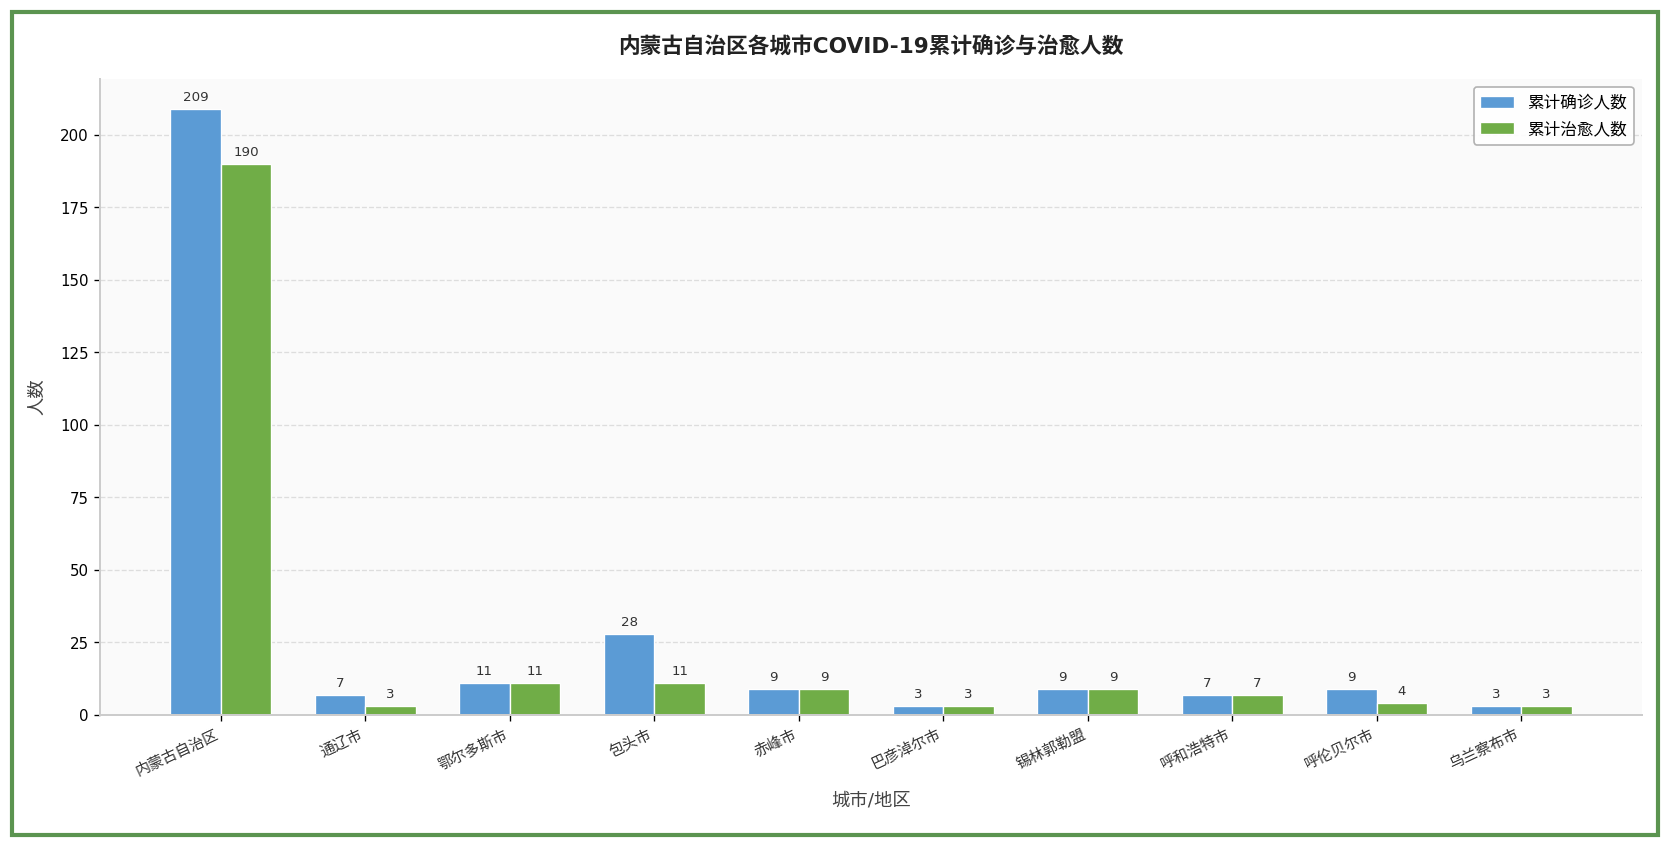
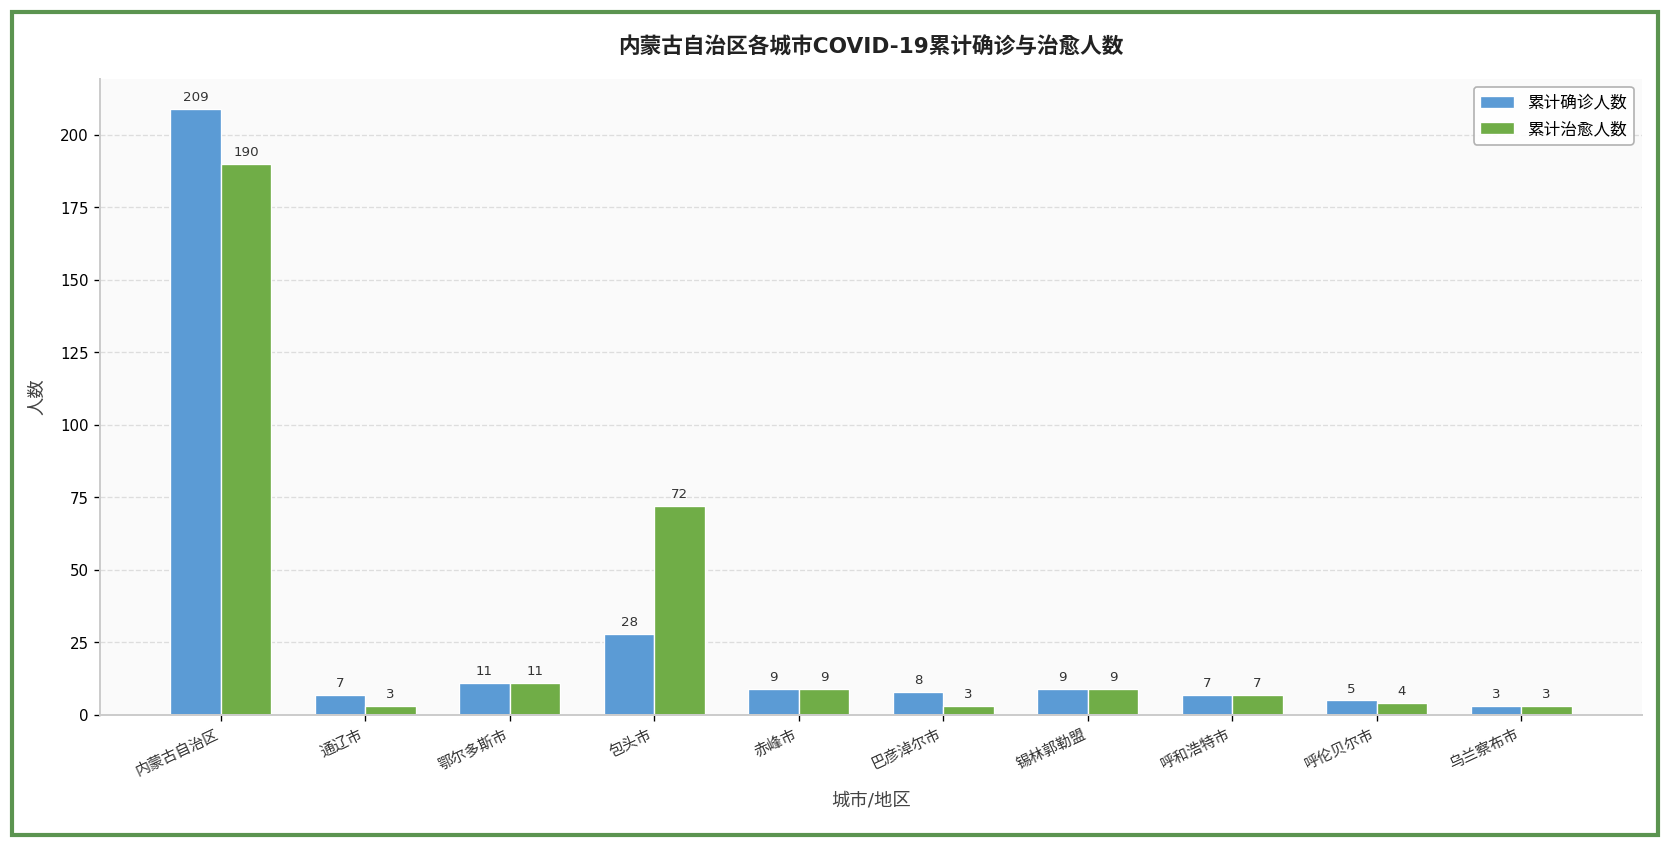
累计治愈人数, 包头市: 11 -> 72
累计确诊人数, 巴彦淖尔市: 3 -> 8
累计确诊人数, 呼伦贝尔市: 9 -> 5
